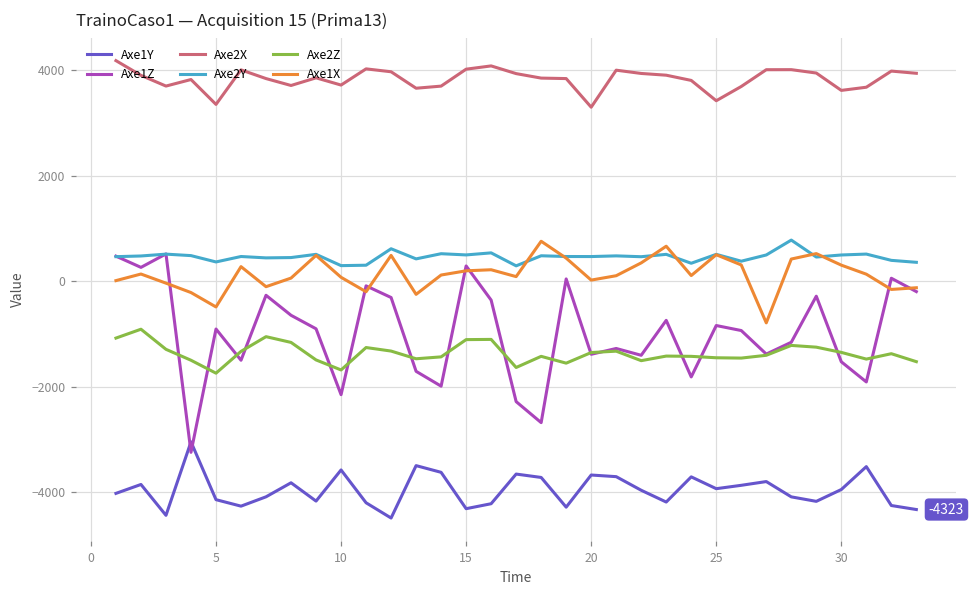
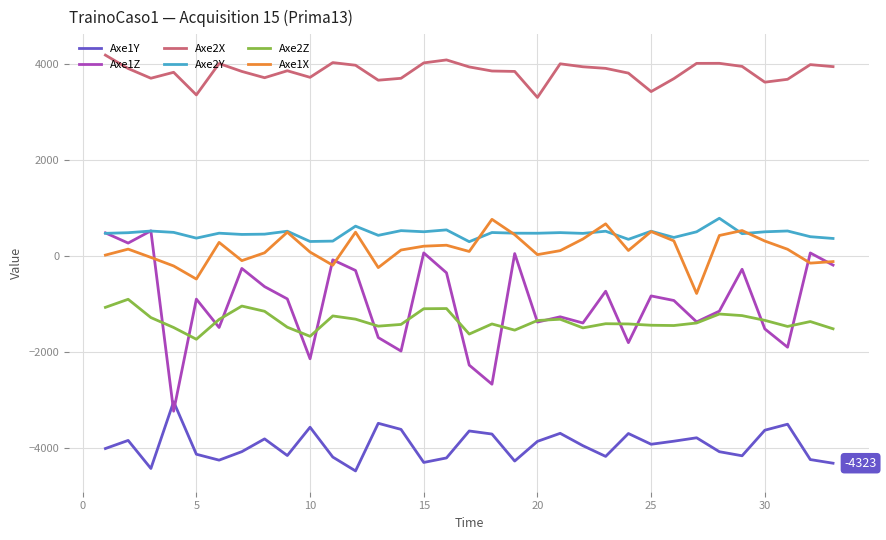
Axe1Z, 15: 300 -> 100
Axe1Y, 20: -3700 -> -3900
Axe1Y, 30: -3900 -> -3600
